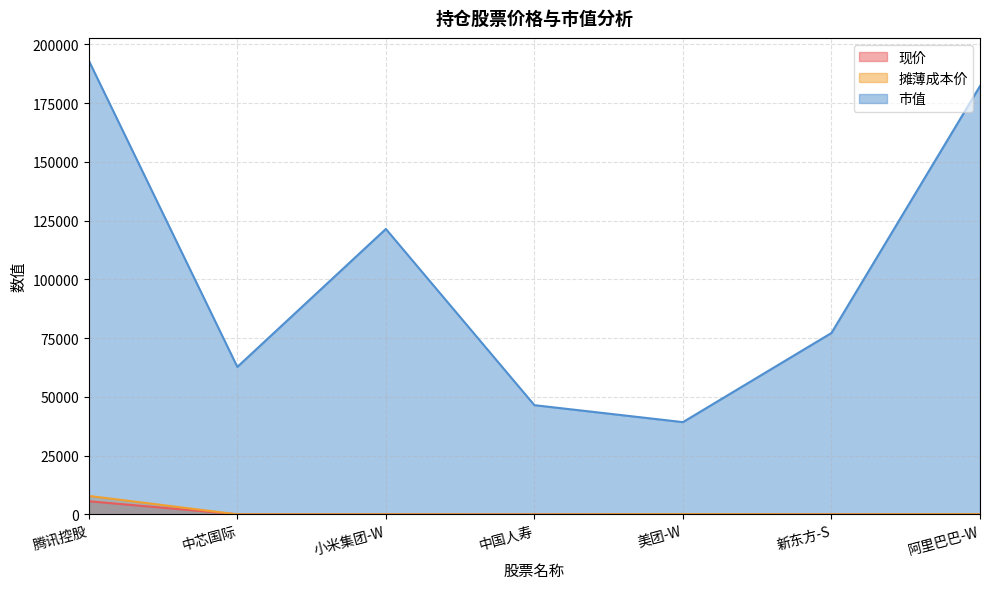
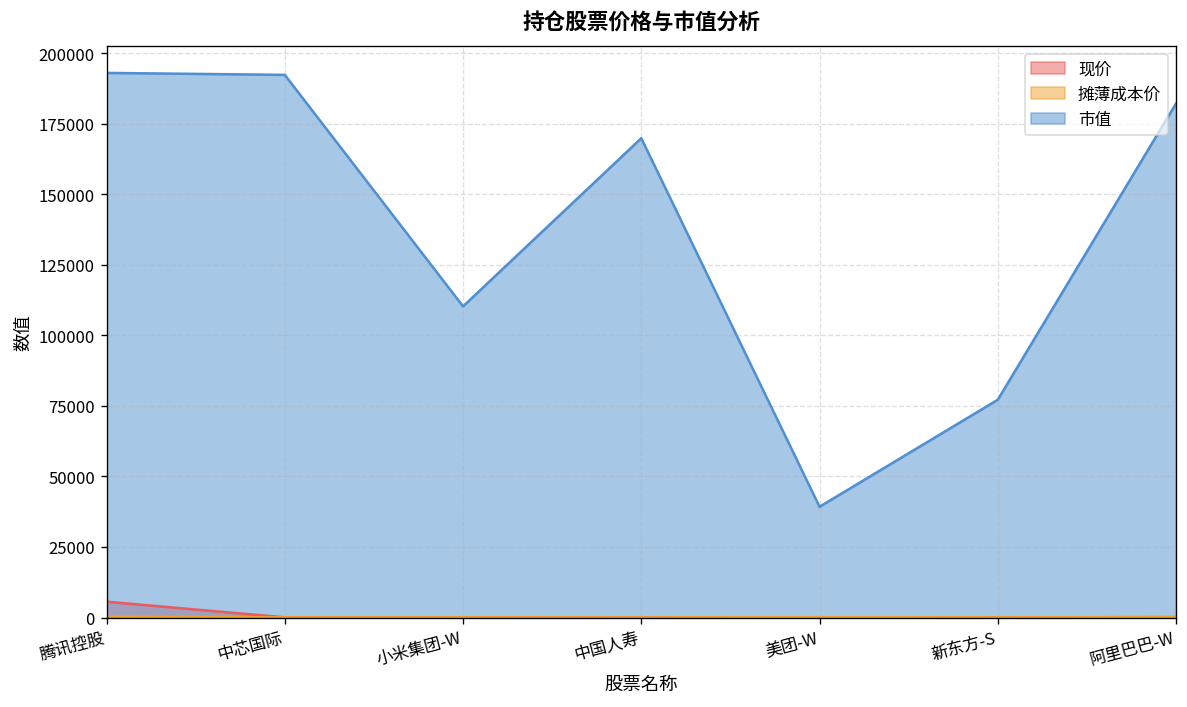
摊薄成本价, 腾讯控股: 8000 -> 0
市值, 中芯国际: 63000 -> 192000
市值, 小米集团-W: 121000 -> 110000
市值, 中国人寿: 46000 -> 170000
